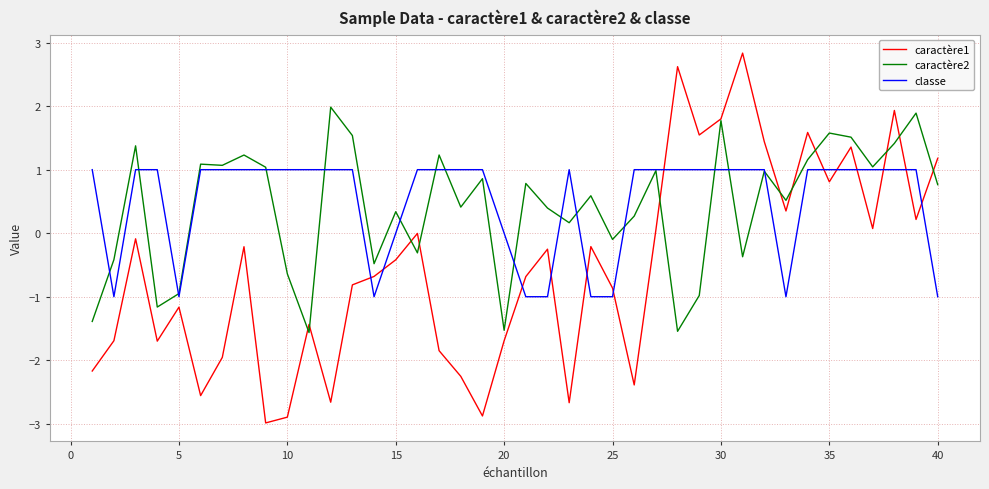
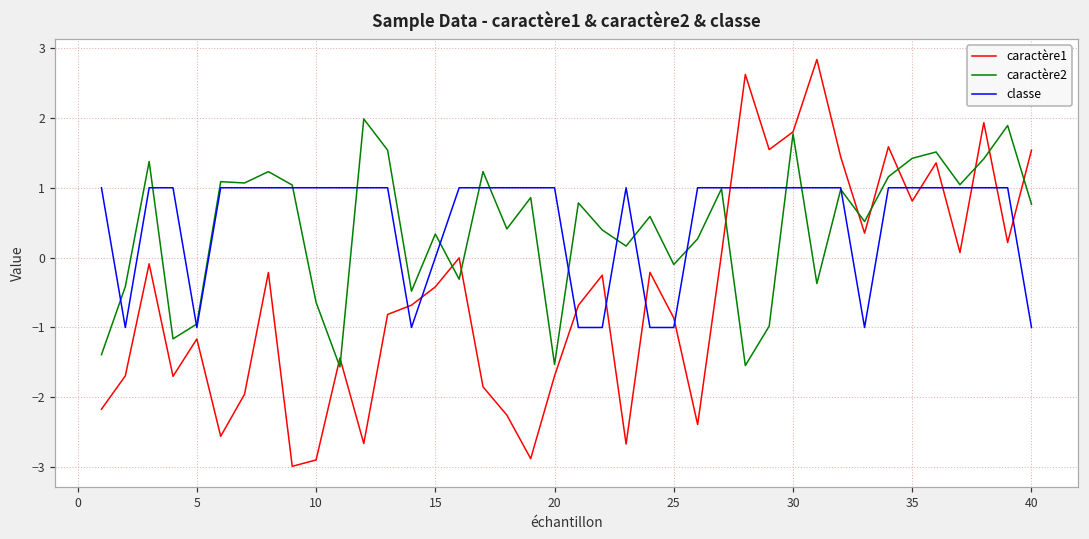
classe, 20: 0 -> 1
caractère2, 35: 1.6 -> 1.4
caractère1, 40: 1.2 -> 1.5
